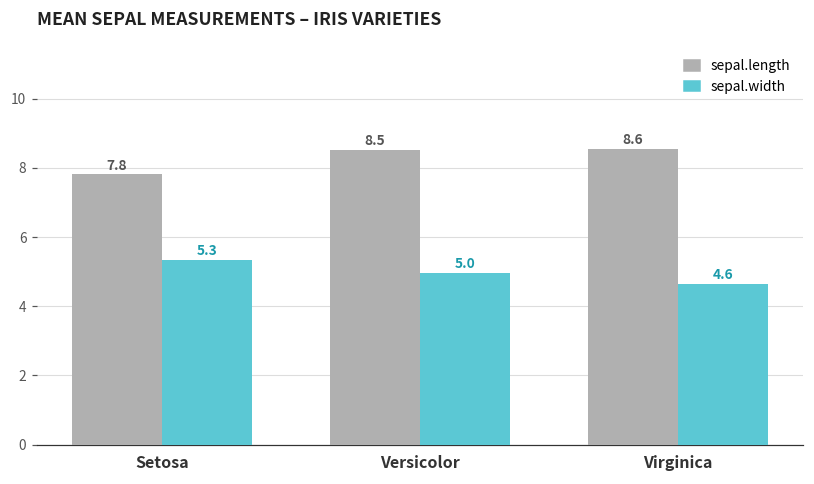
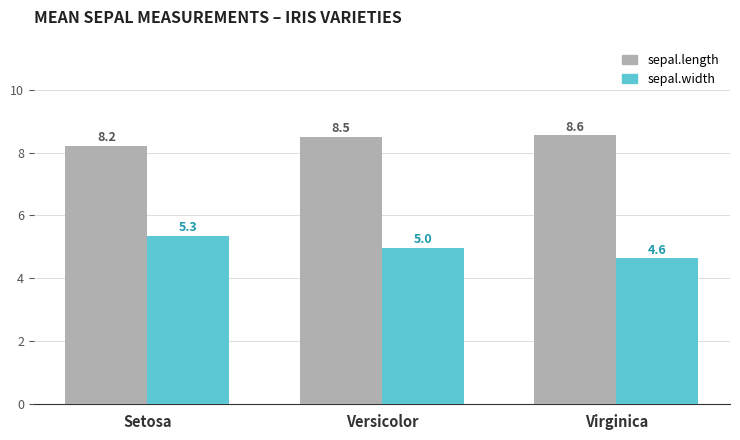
sepal.length, Setosa: 7.8 -> 8.2
